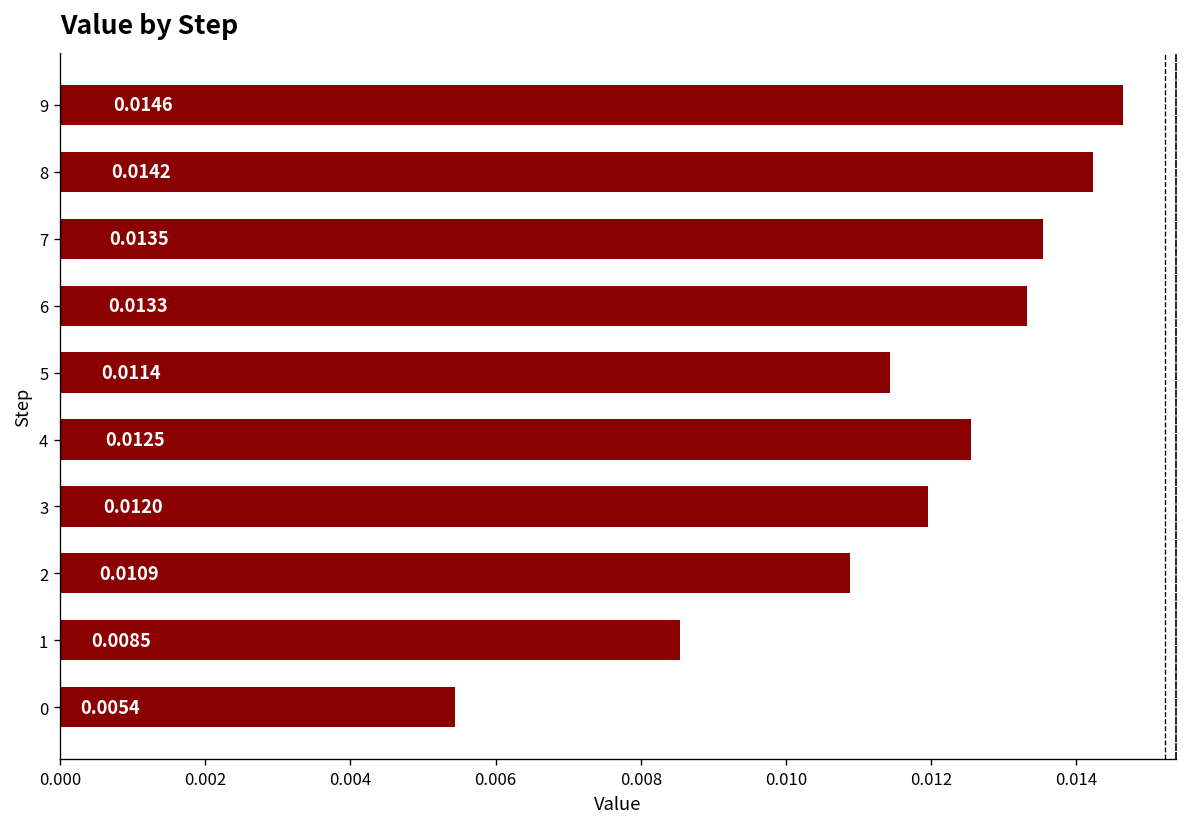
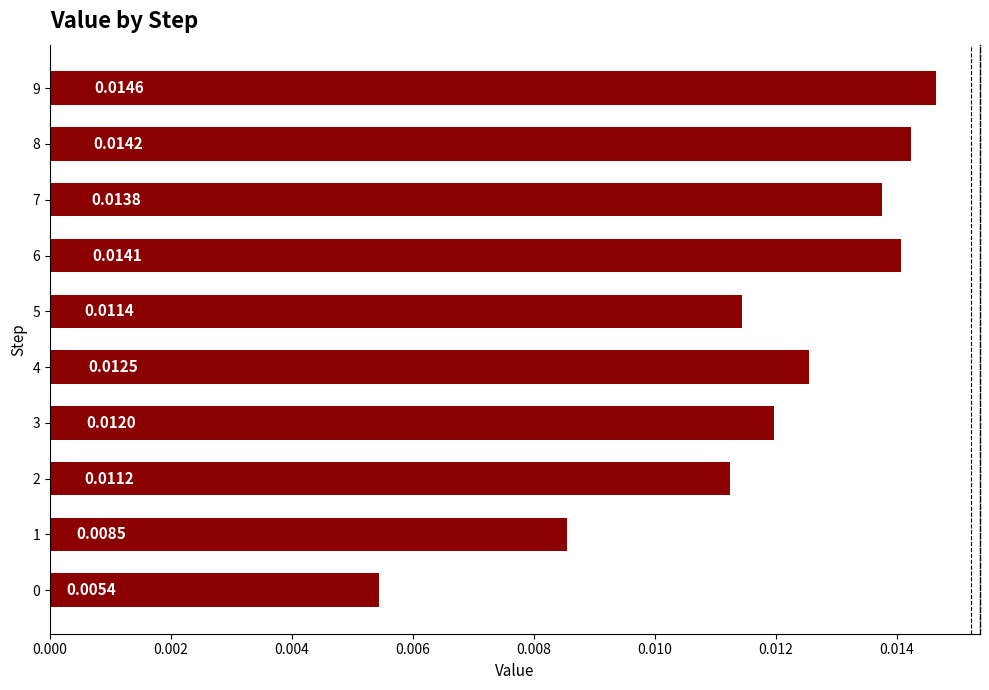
7: 0.0135 -> 0.0138
6: 0.0133 -> 0.0141
2: 0.0109 -> 0.0112
